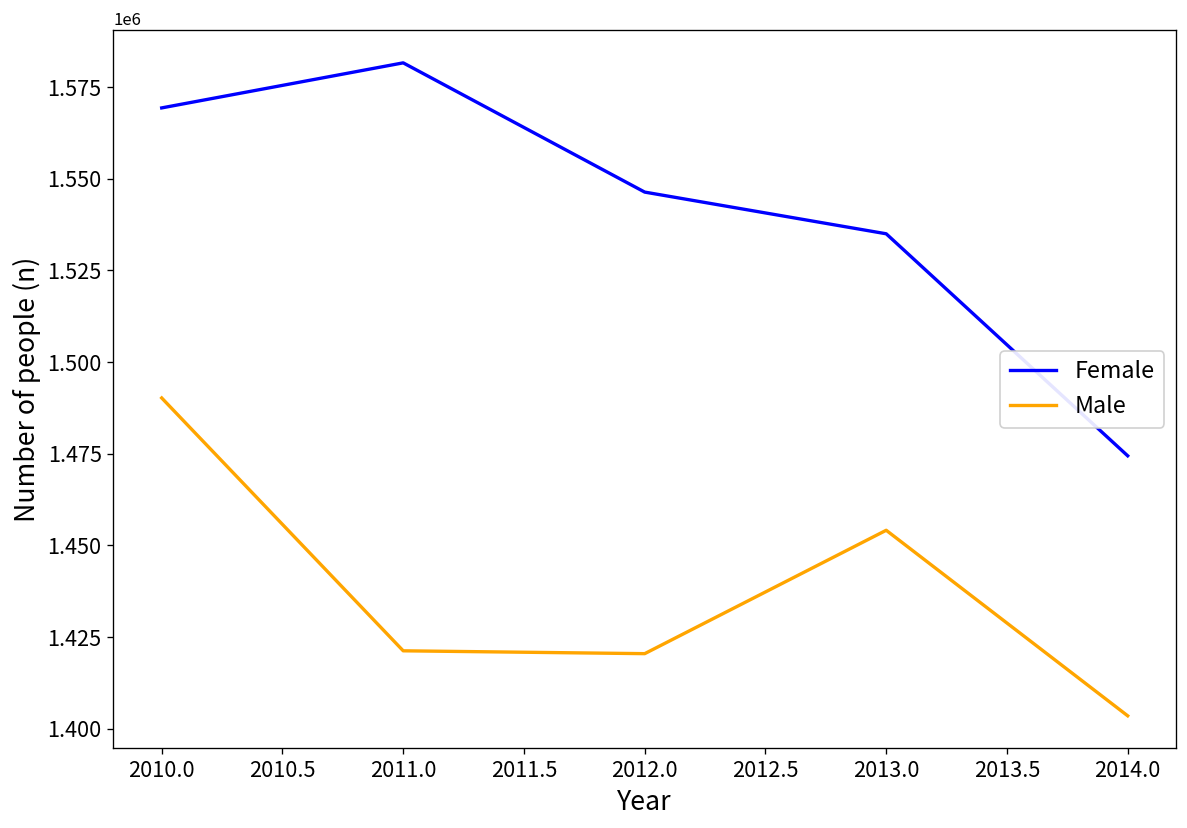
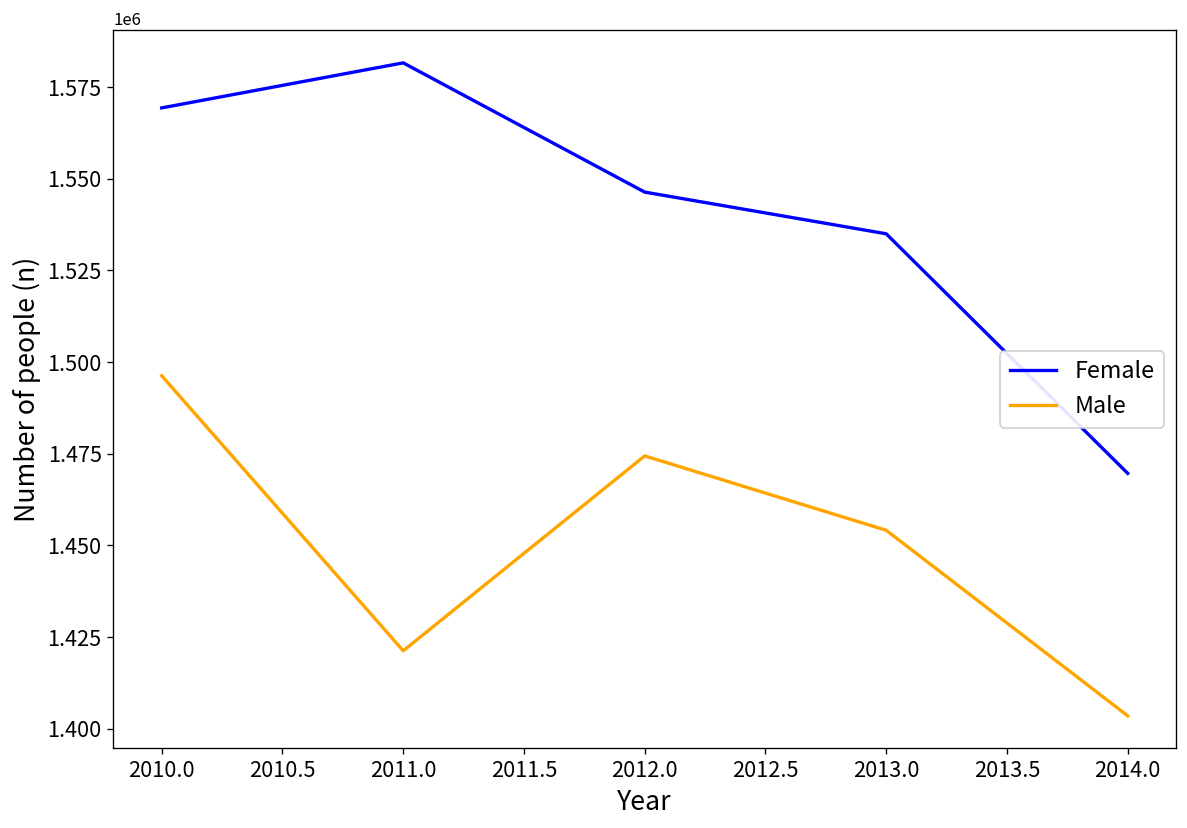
Male, 2010.0: 1490000 -> 1496000
Male, 2012.0: 1420000 -> 1474000
Female, 2014.0: 1474000 -> 1470000
